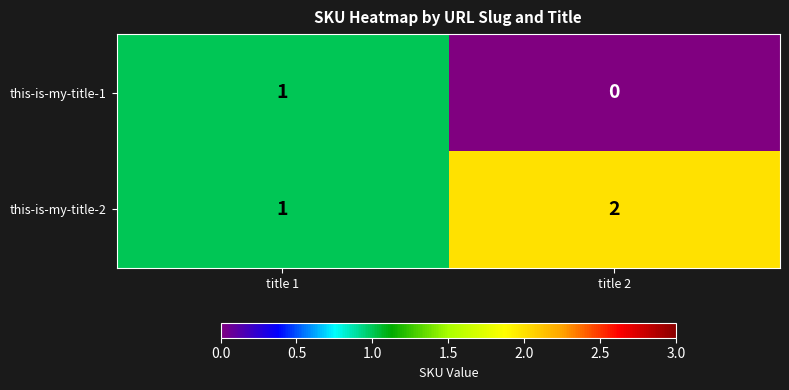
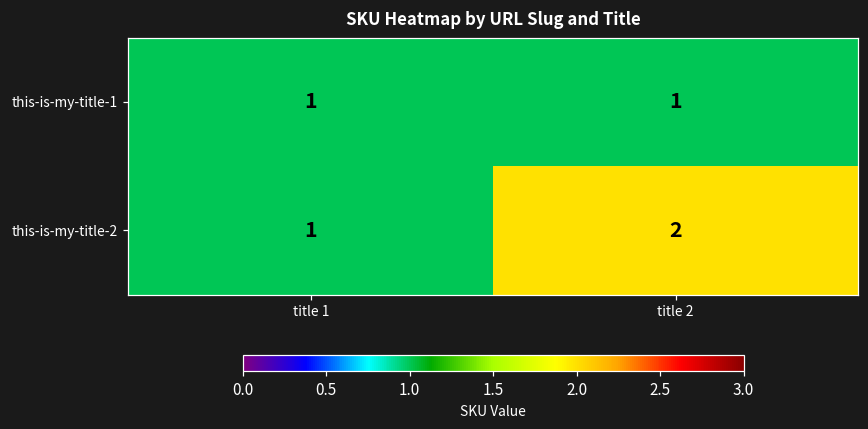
this-is-my-title-1, title 2: 0 -> 1
